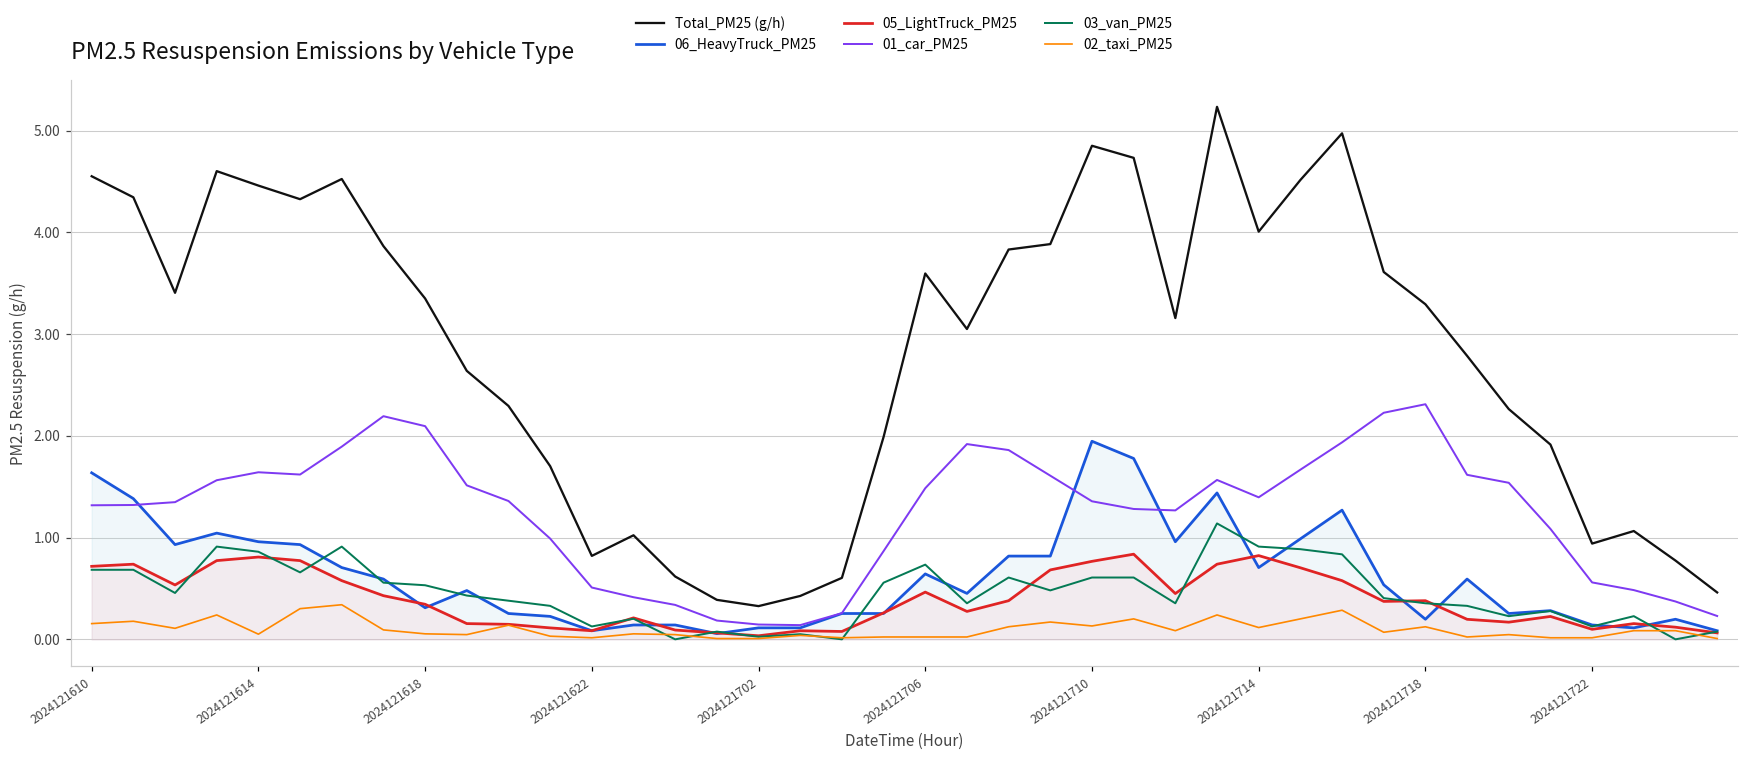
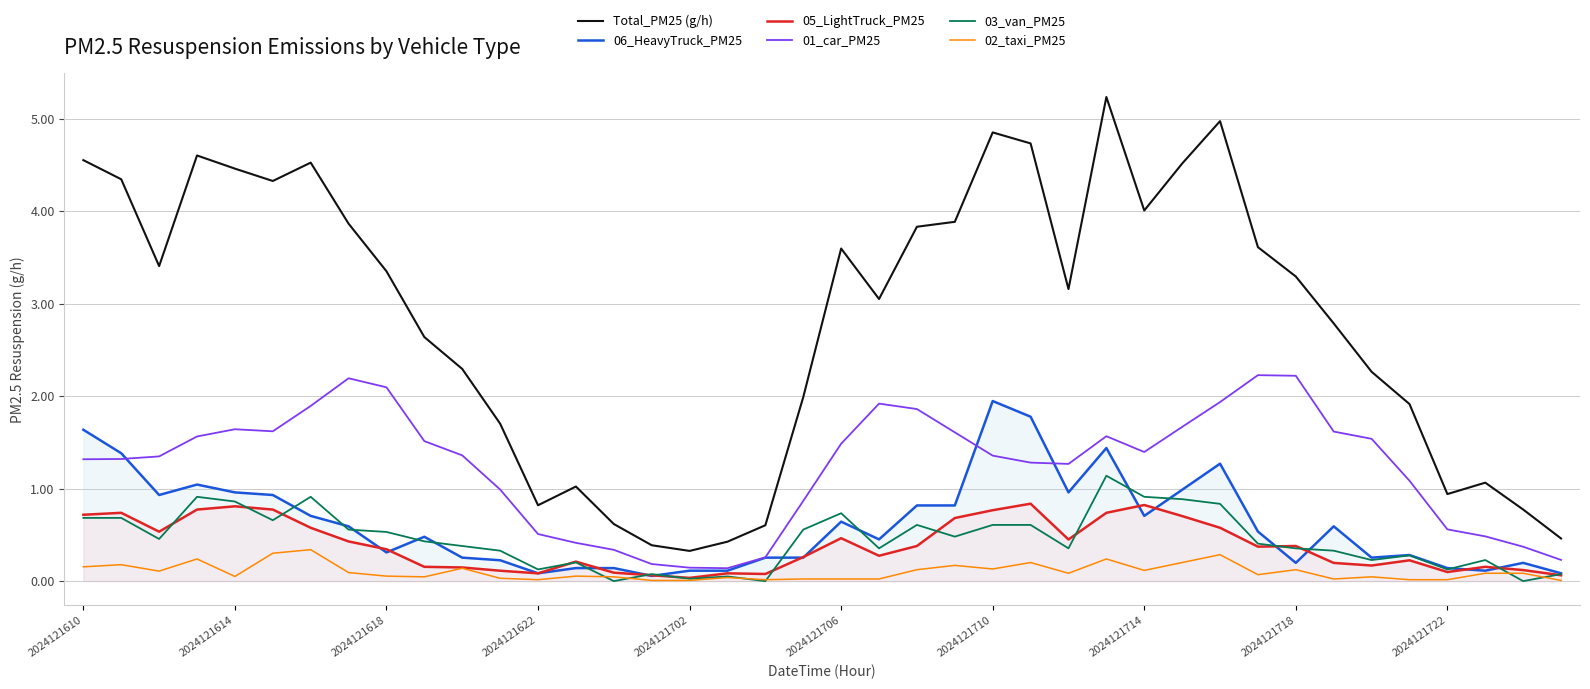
01_car_PM25, 2024121718: 2.3 -> 2.2
